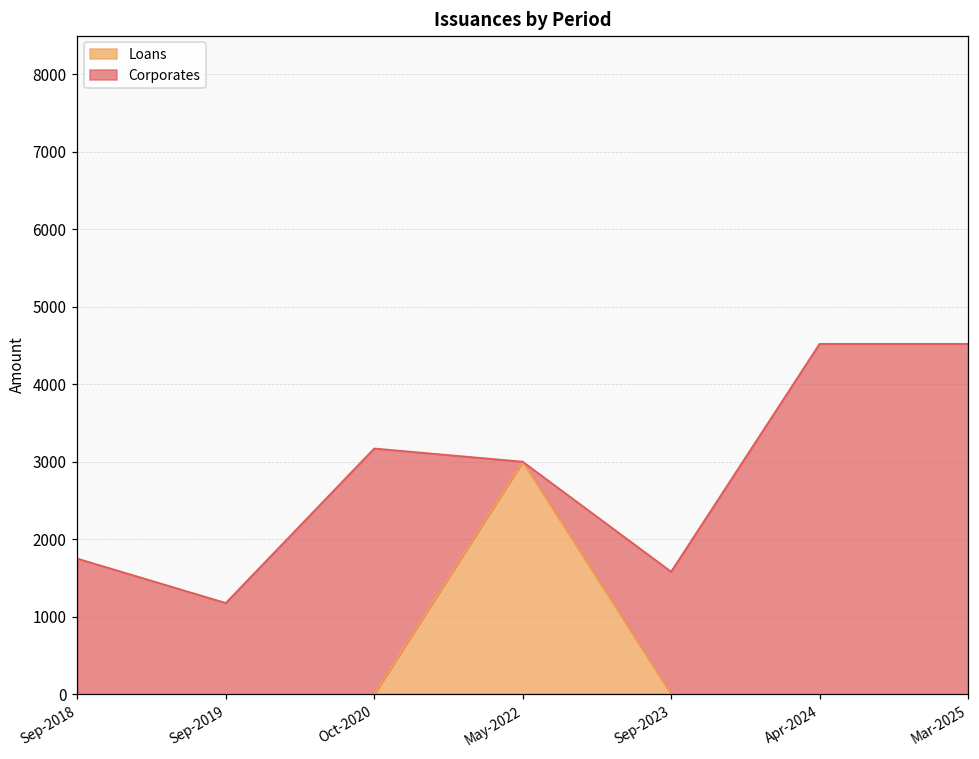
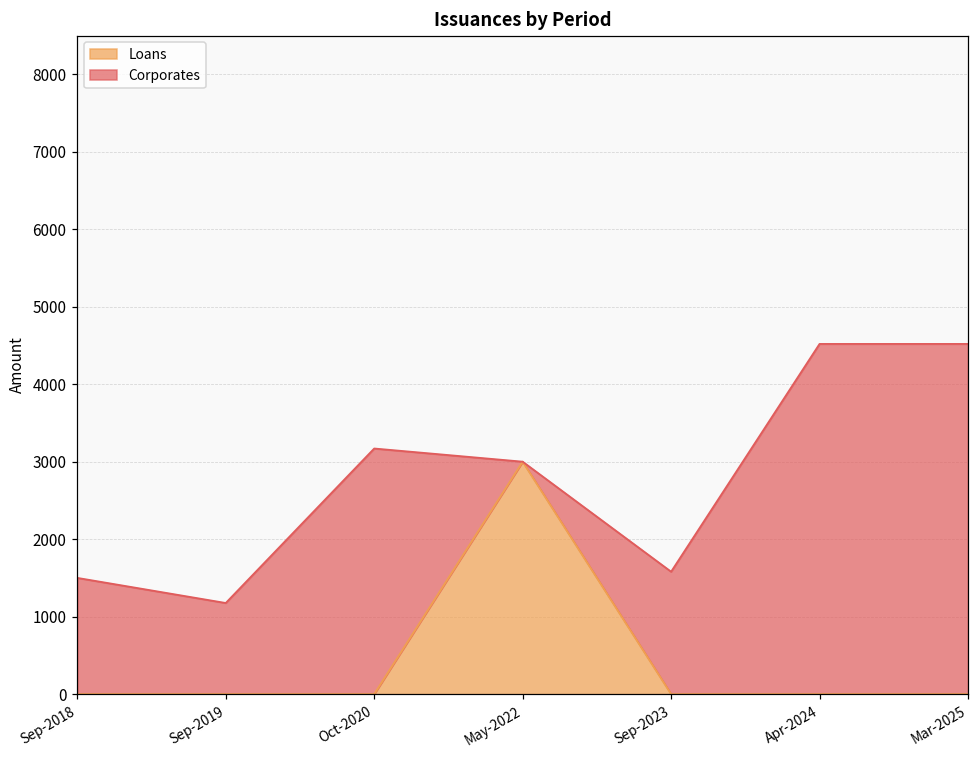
Corporates, Sep-2018: 1700 -> 1500
